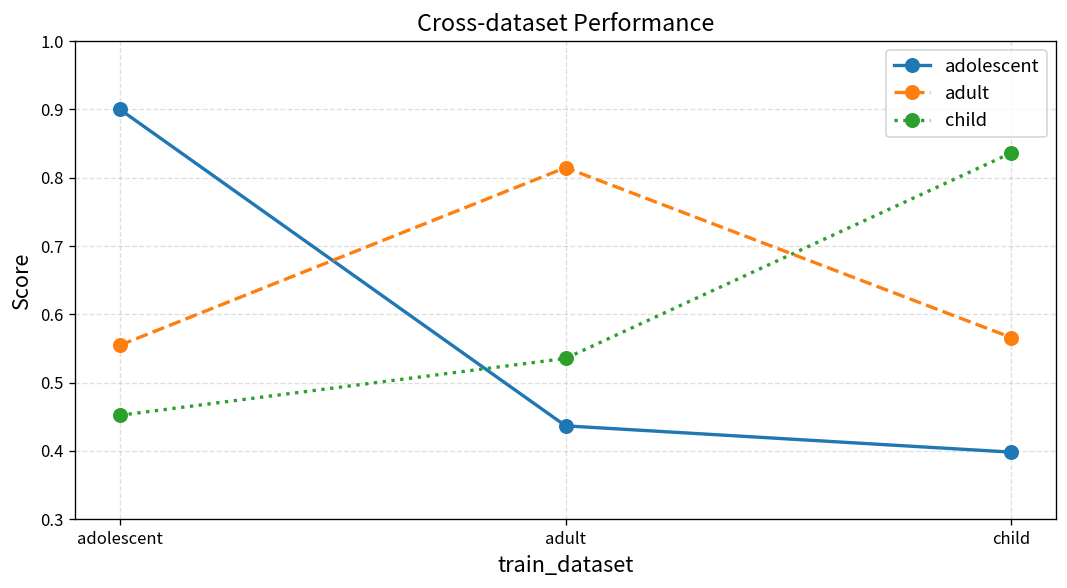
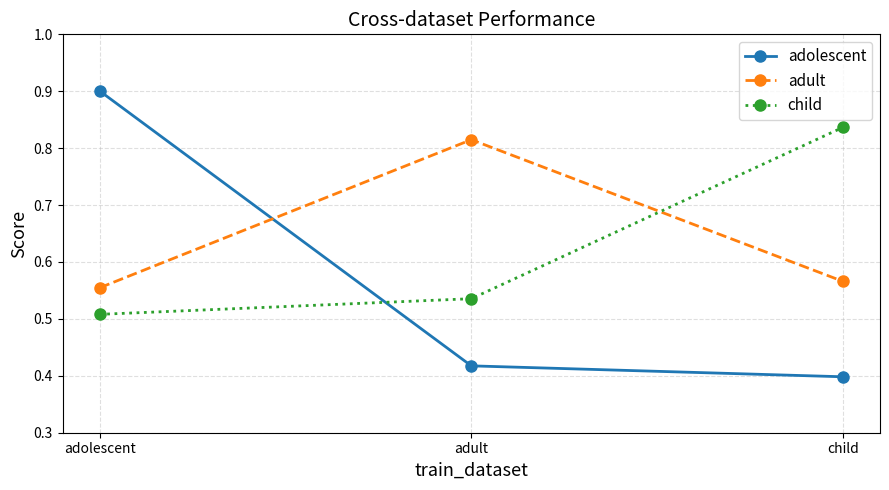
child, adolescent: 0.45 -> 0.51
adolescent, adult: 0.44 -> 0.42
